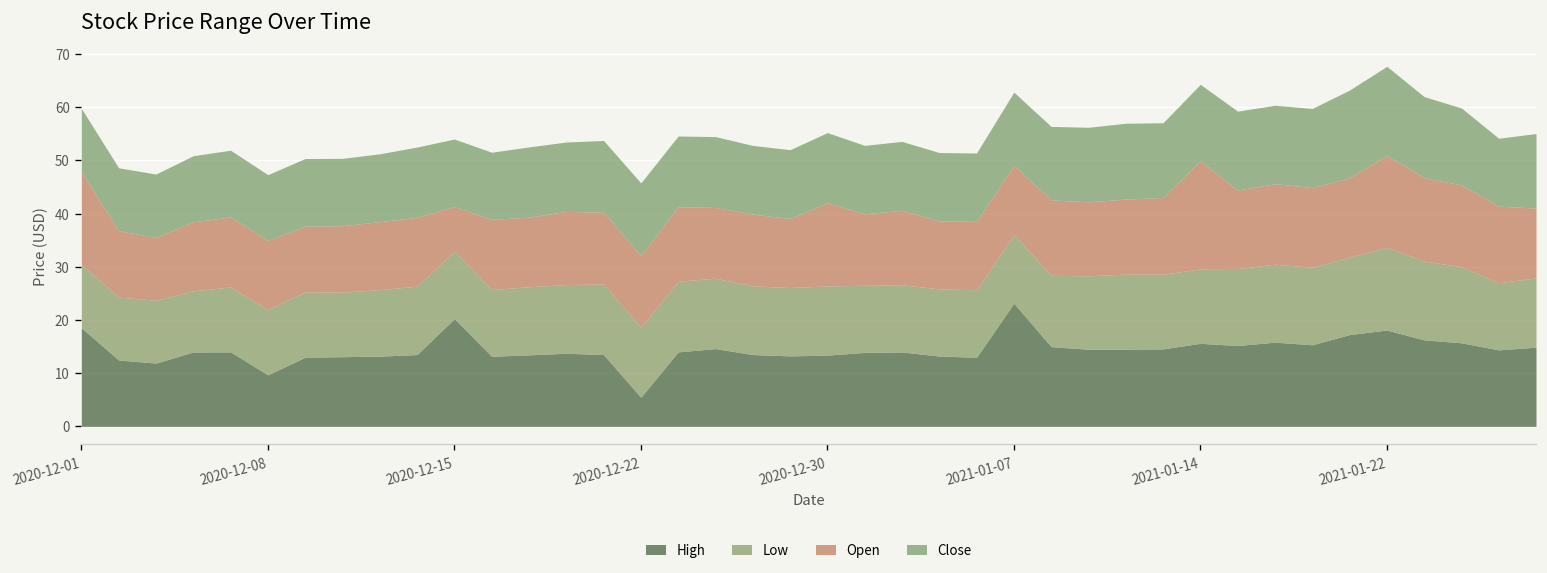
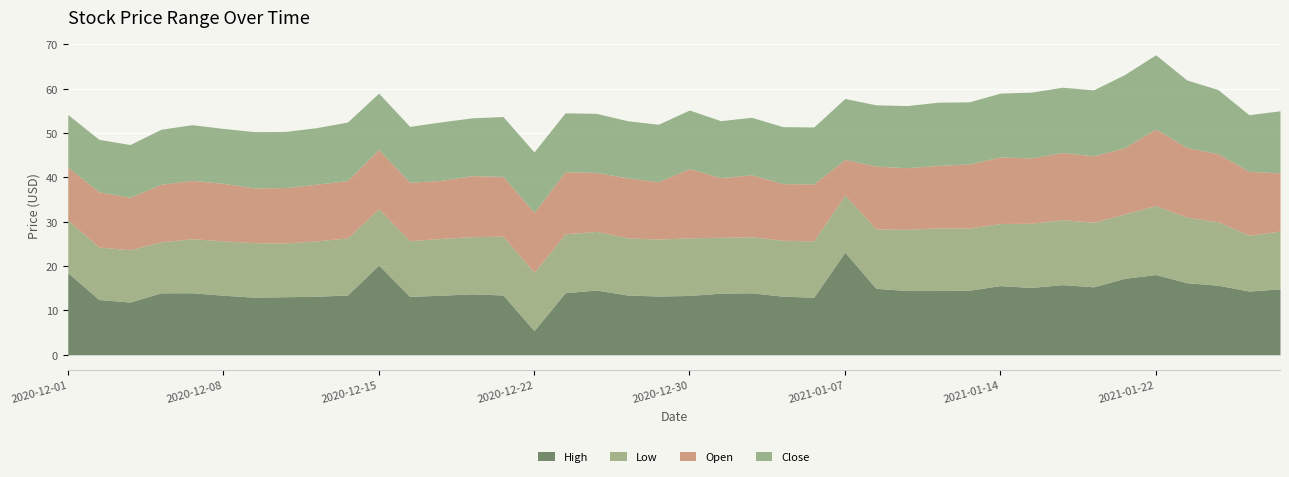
Open, 2020-12-01: 17 -> 12
High, 2020-12-08: 10 -> 13
Open, 2020-12-15: 8 -> 13
Open, 2021-01-07: 13 -> 8
Open, 2021-01-14: 20 -> 15
